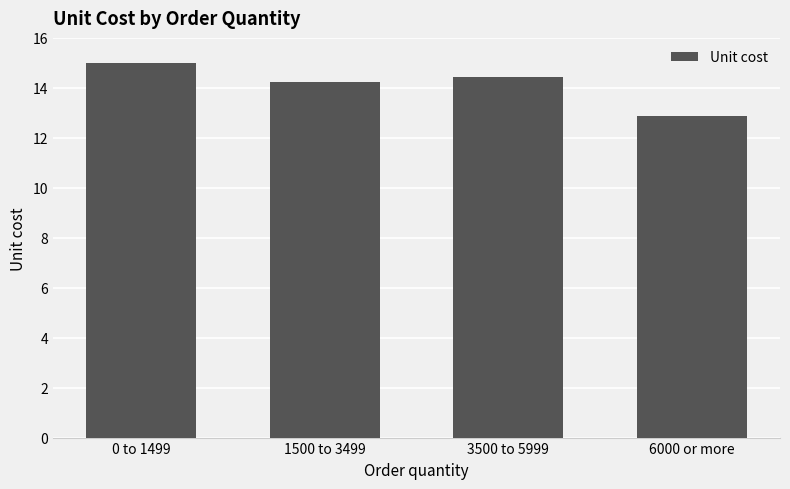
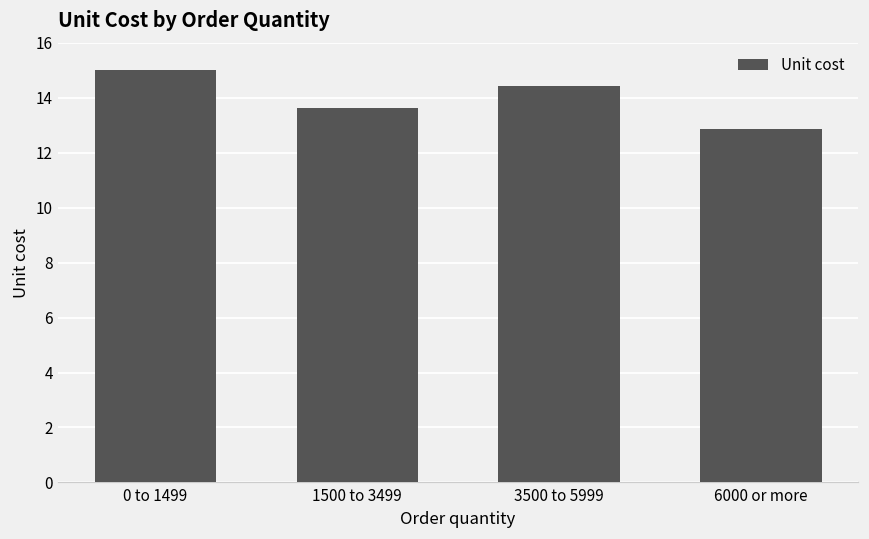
1500 to 3499: 14.3 -> 13.6
